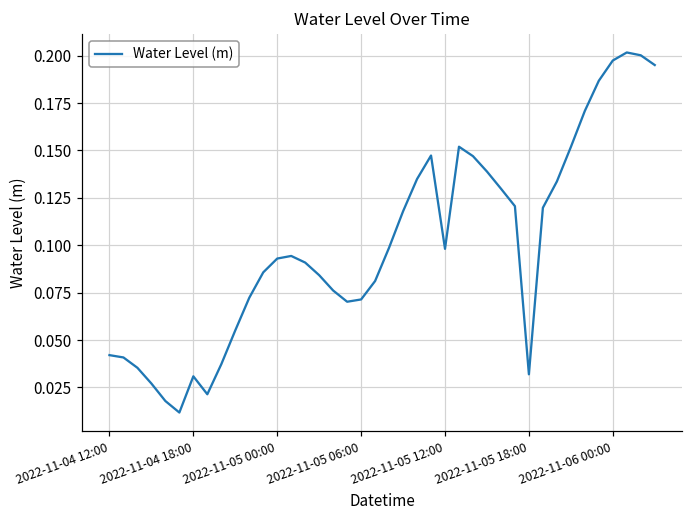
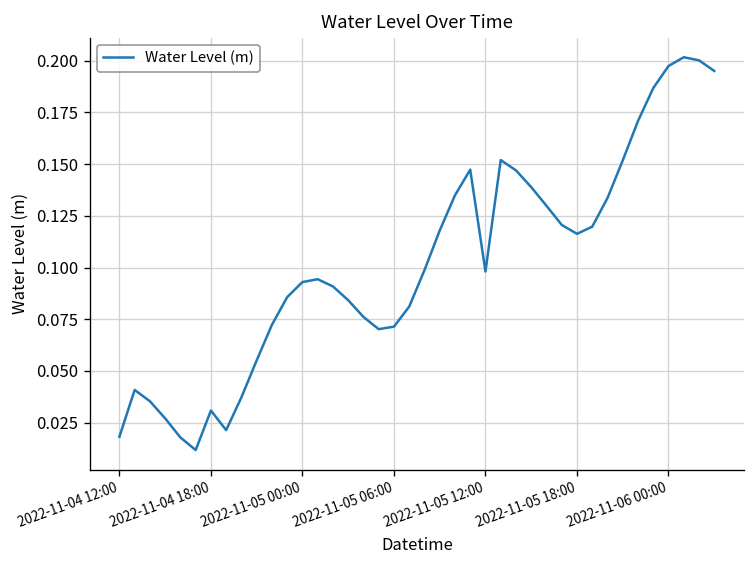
2022-11-04 12:00: 0.042 -> 0.018
2022-11-05 18:00: 0.032 -> 0.116
